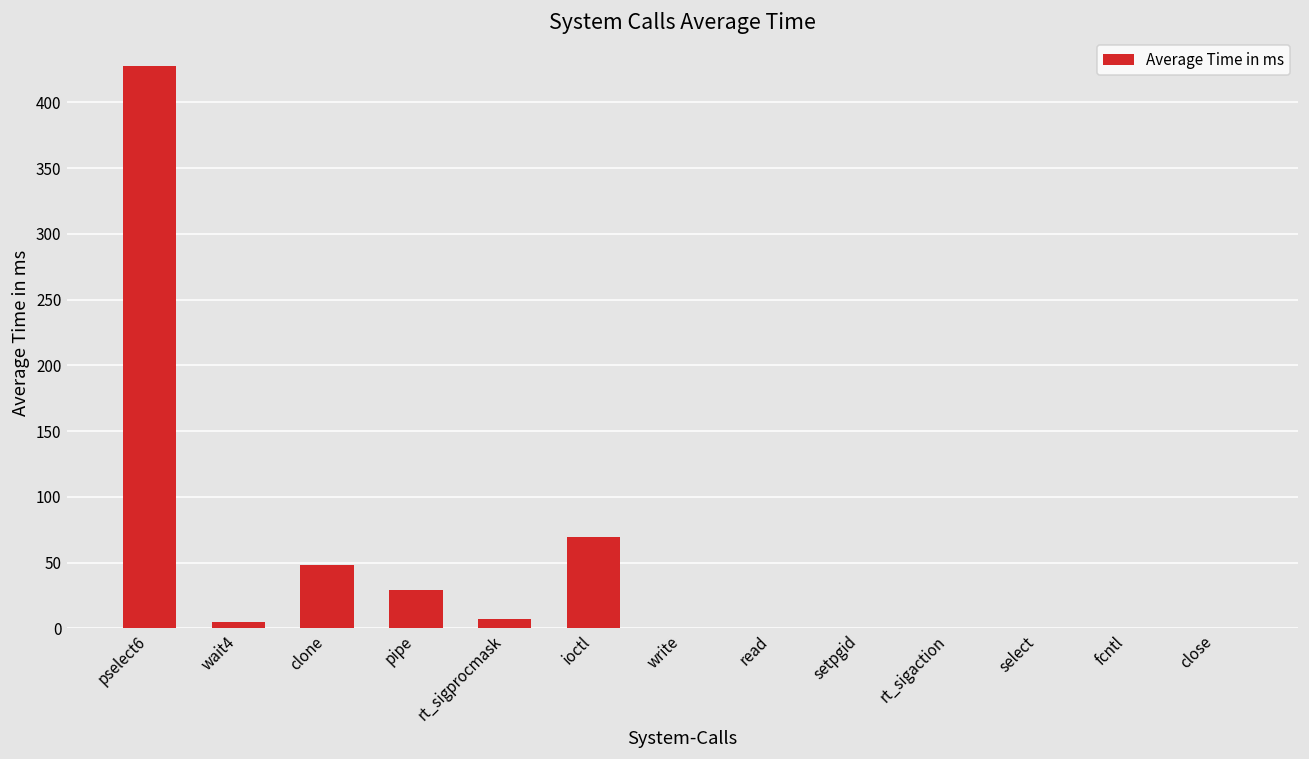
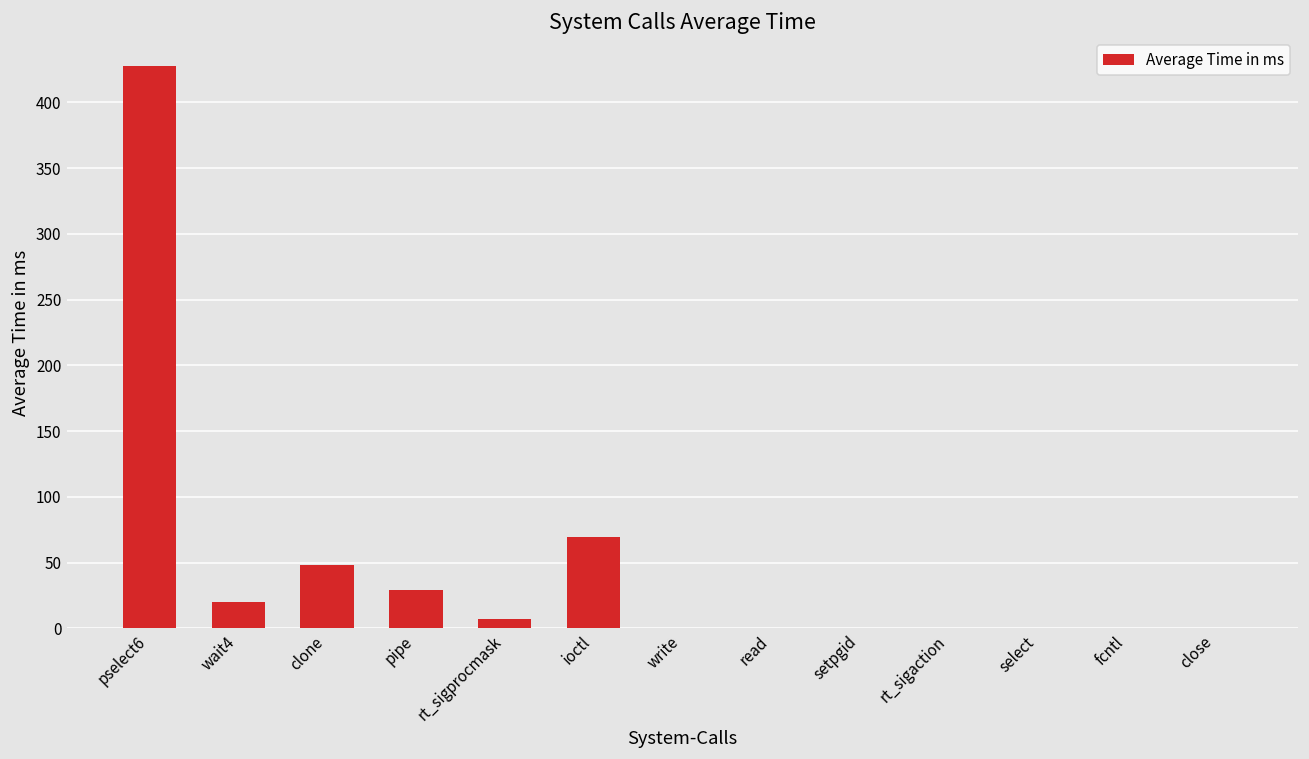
wait4: 5 -> 20
